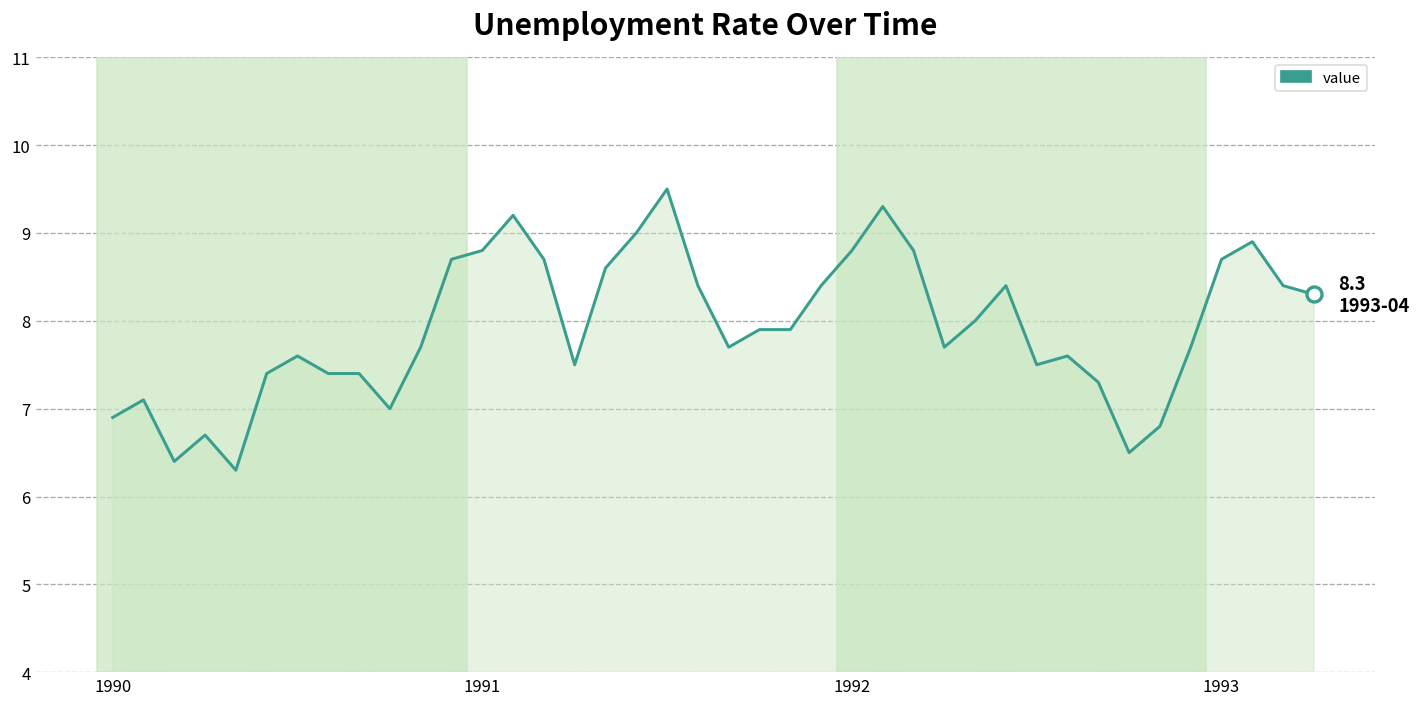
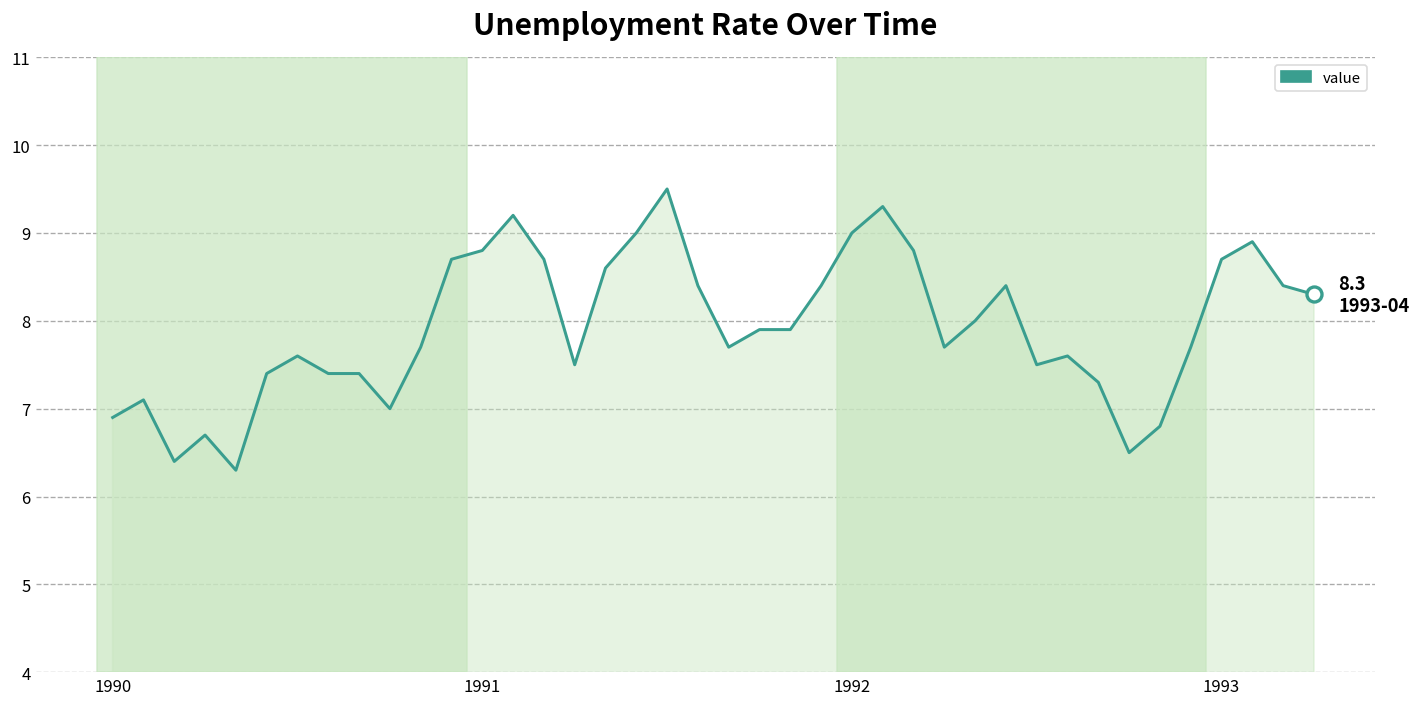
value, 1992: 8.8 -> 9.0
